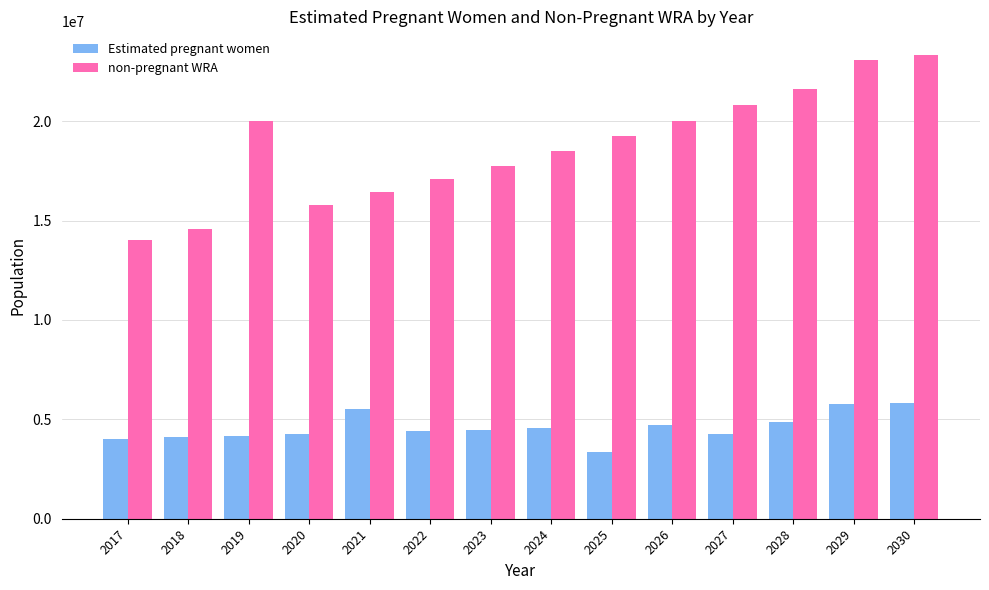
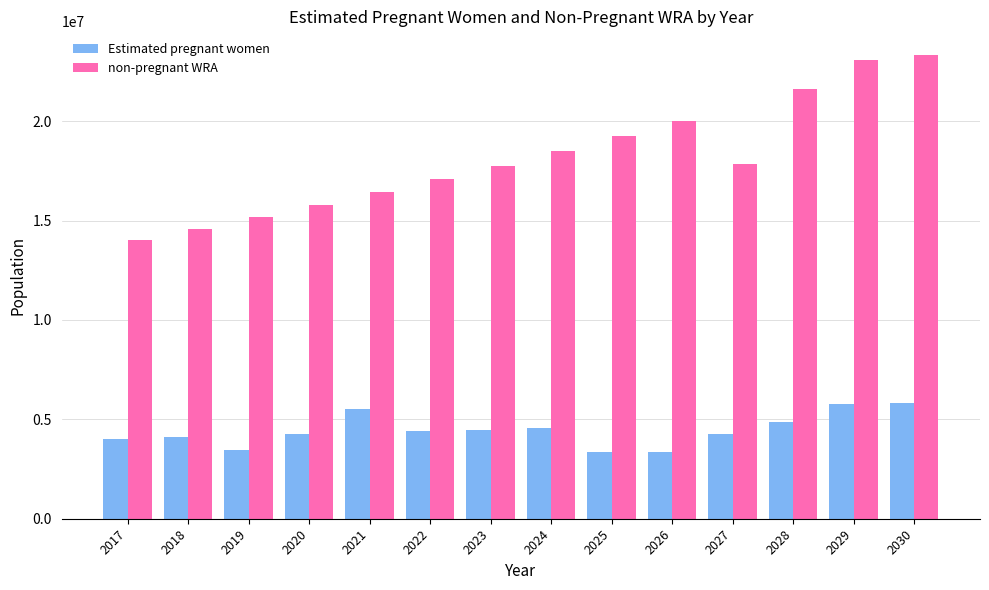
Estimated pregnant women, 2019: 4200000 -> 3500000
non-pregnant WRA, 2019: 20000000 -> 15200000
Estimated pregnant women, 2026: 4700000 -> 3300000
non-pregnant WRA, 2027: 20800000 -> 17900000
